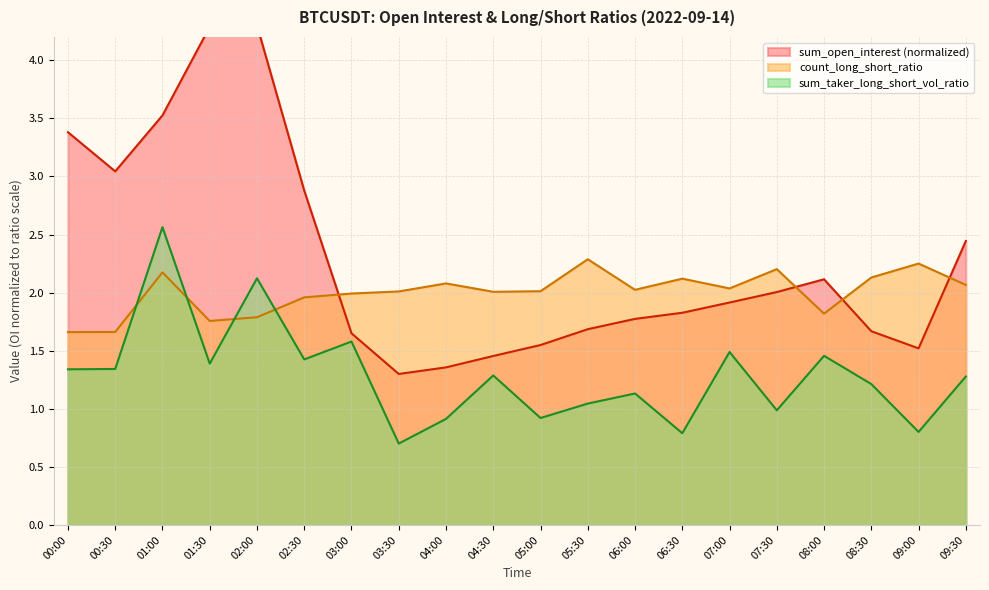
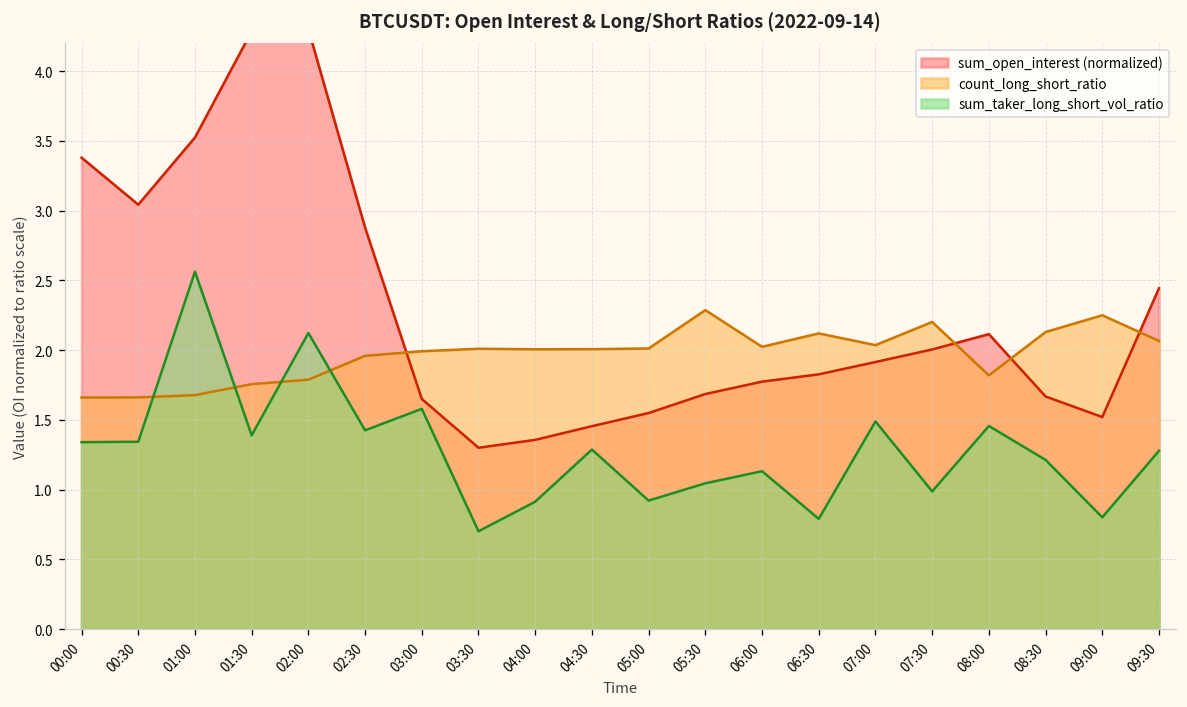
count_long_short_ratio, 01:00: 2.17 -> 1.68
count_long_short_ratio, 04:00: 2.08 -> 2.01
